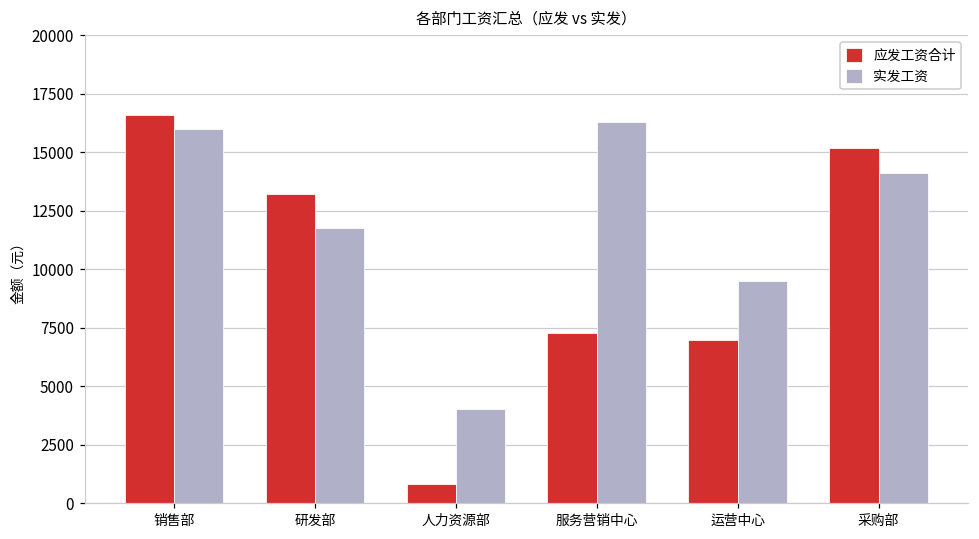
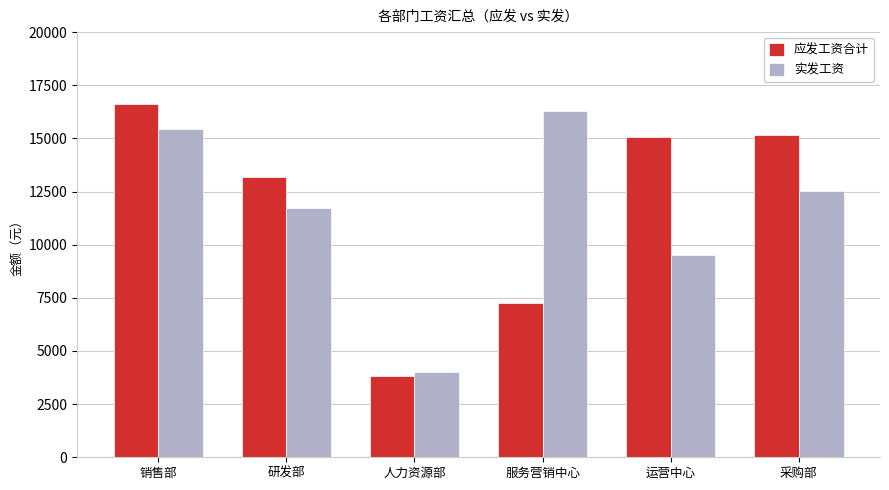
实发工资, 销售部: 16000 -> 15400
应发工资合计, 人力资源部: 800 -> 3800
应发工资合计, 运营中心: 7000 -> 15100
实发工资, 采购部: 14100 -> 12500
